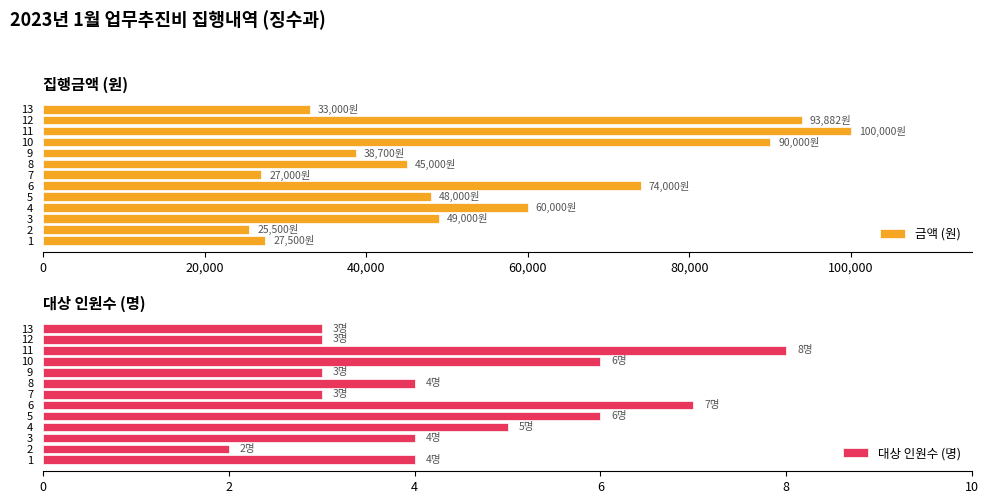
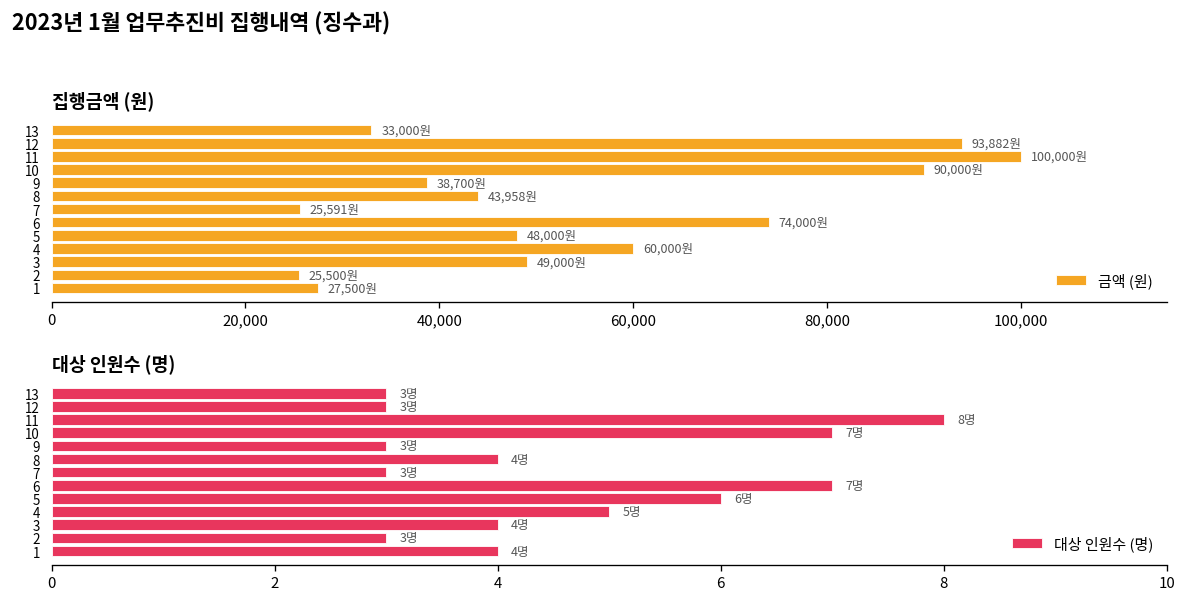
집행금액 (원), 8: 45,000원 -> 43,958원
집행금액 (원), 7: 27,000원 -> 25,591원
대상 인원수 (명), 10: 6명 -> 7명
대상 인원수 (명), 2: 2명 -> 3명
